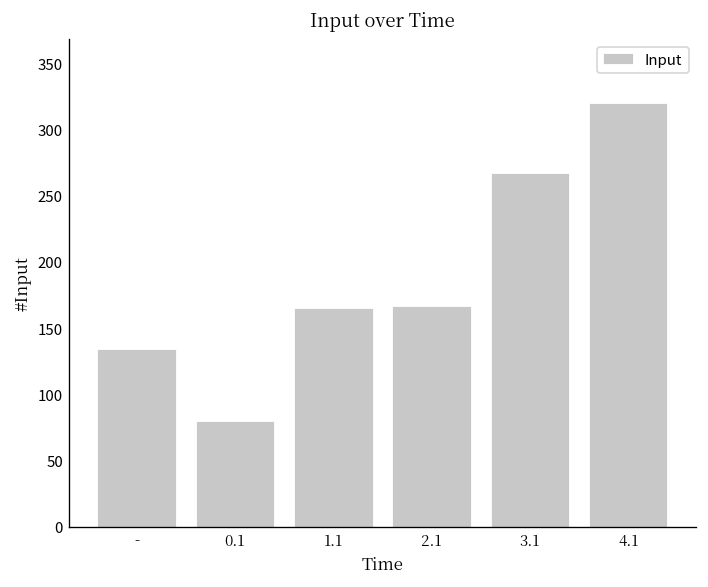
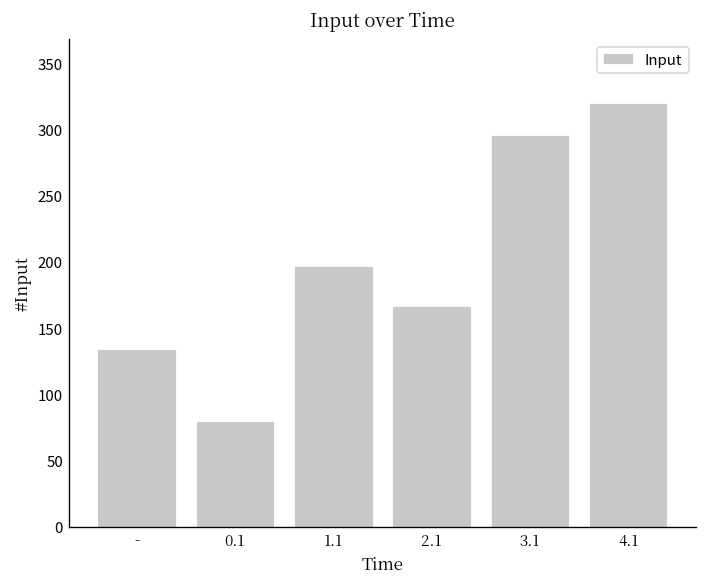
1.1: 165 -> 197
3.1: 267 -> 296
